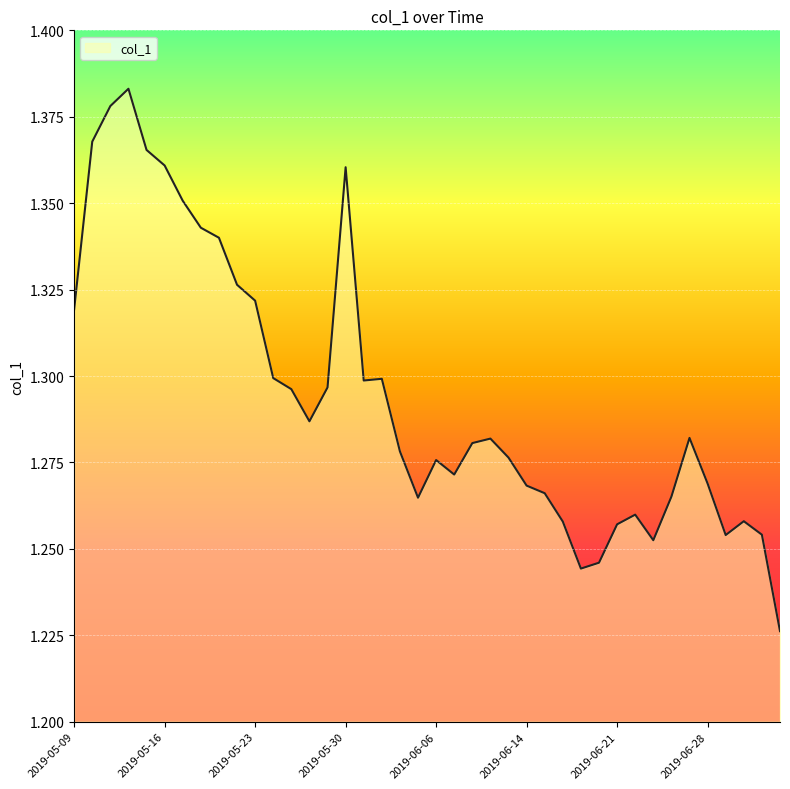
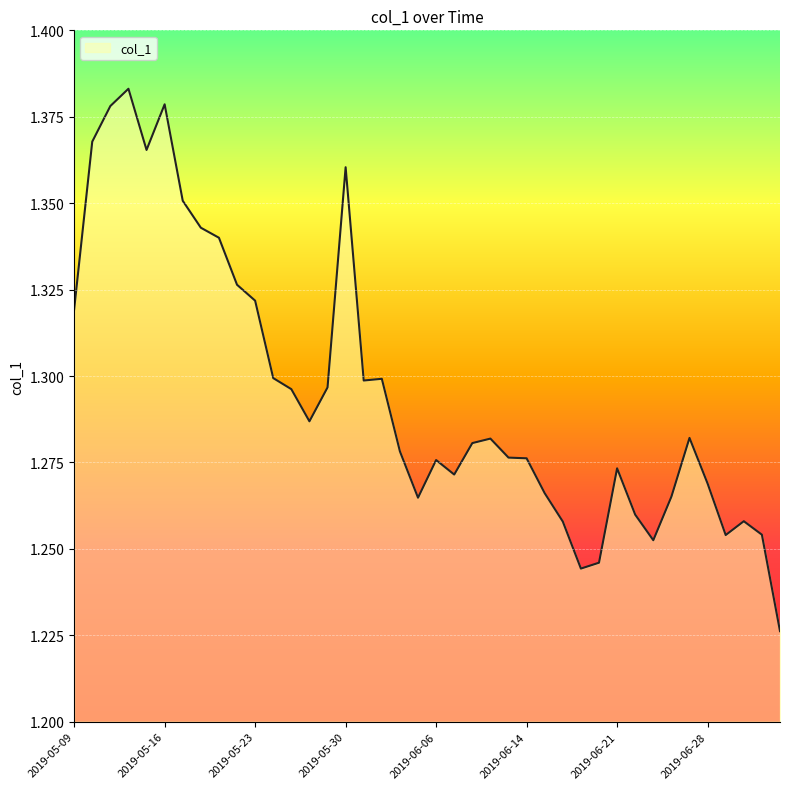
2019-05-16: 1.361 -> 1.379
2019-06-14: 1.268 -> 1.276
2019-06-21: 1.257 -> 1.273
